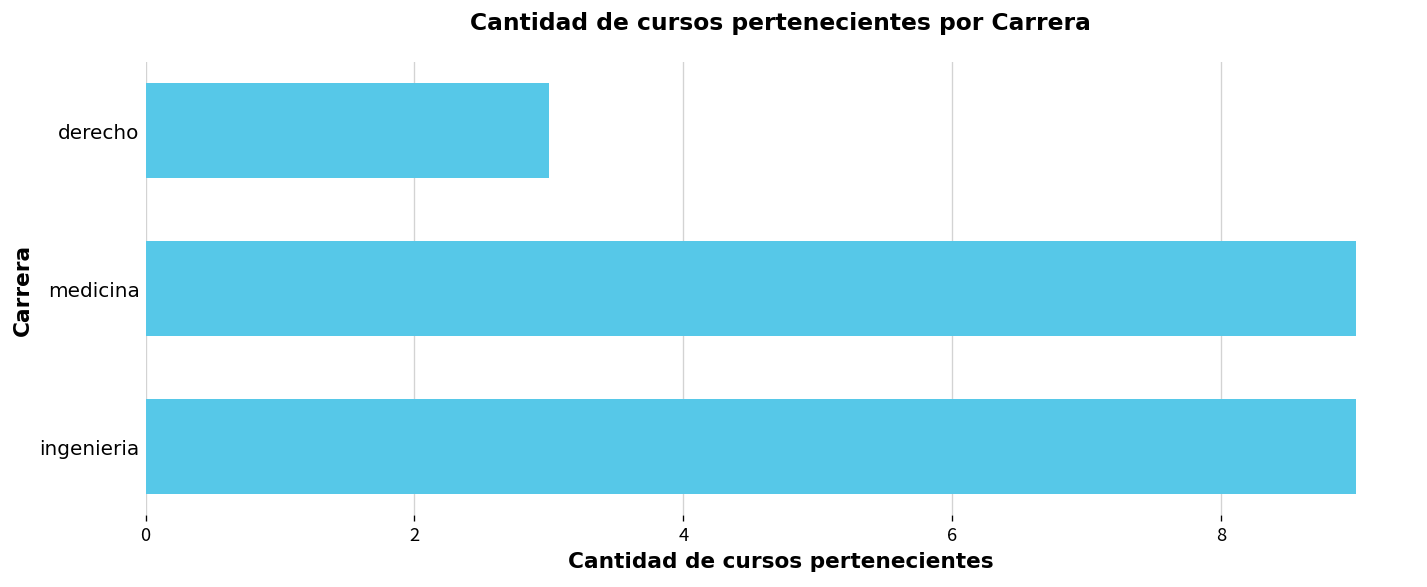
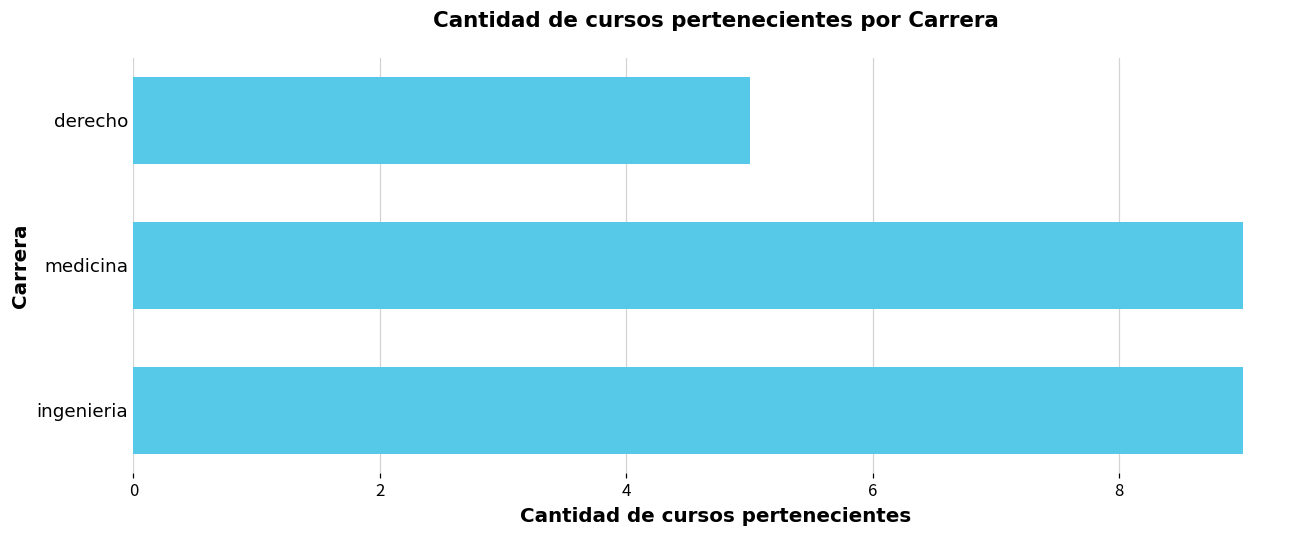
derecho: 3 -> 5
